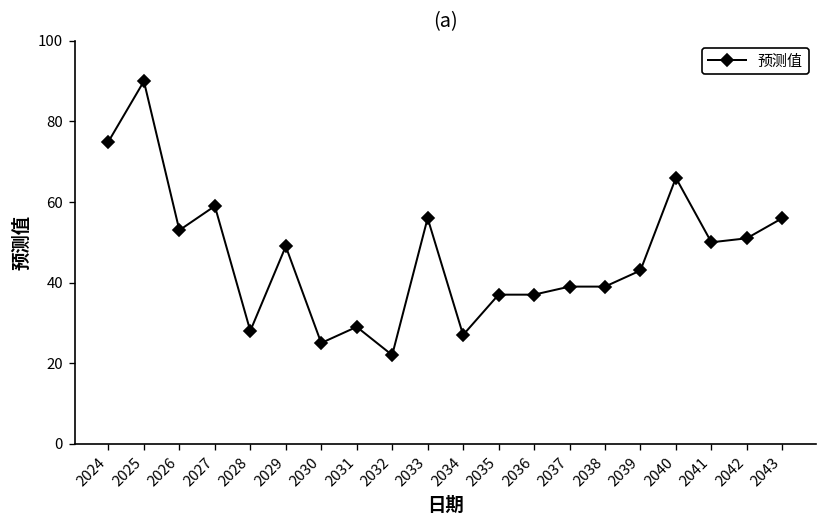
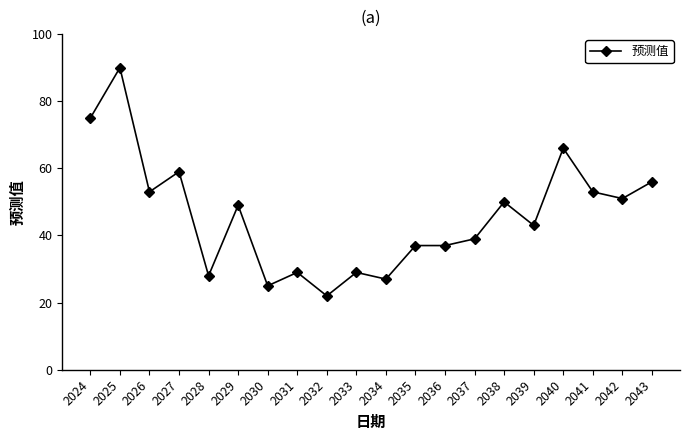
2033: 56 -> 29
2038: 39 -> 50
2041: 50 -> 53
